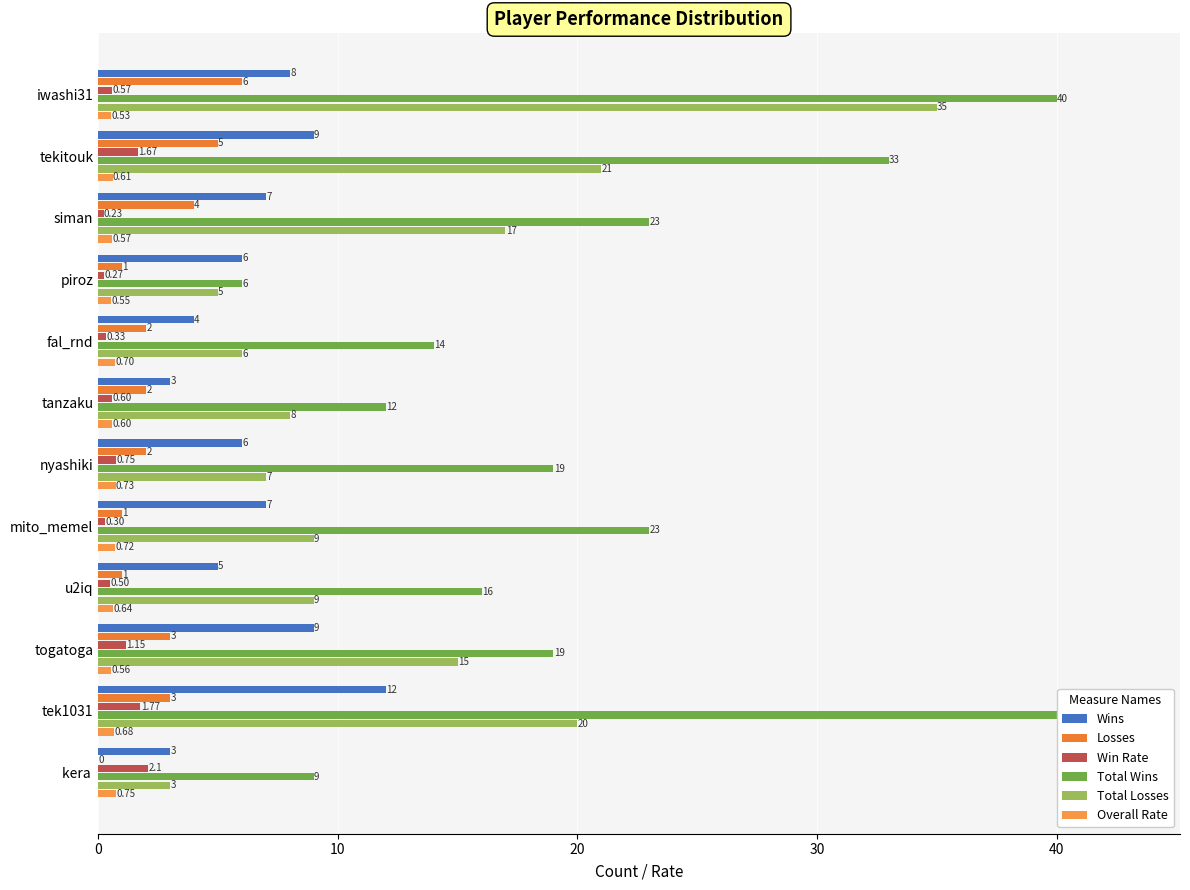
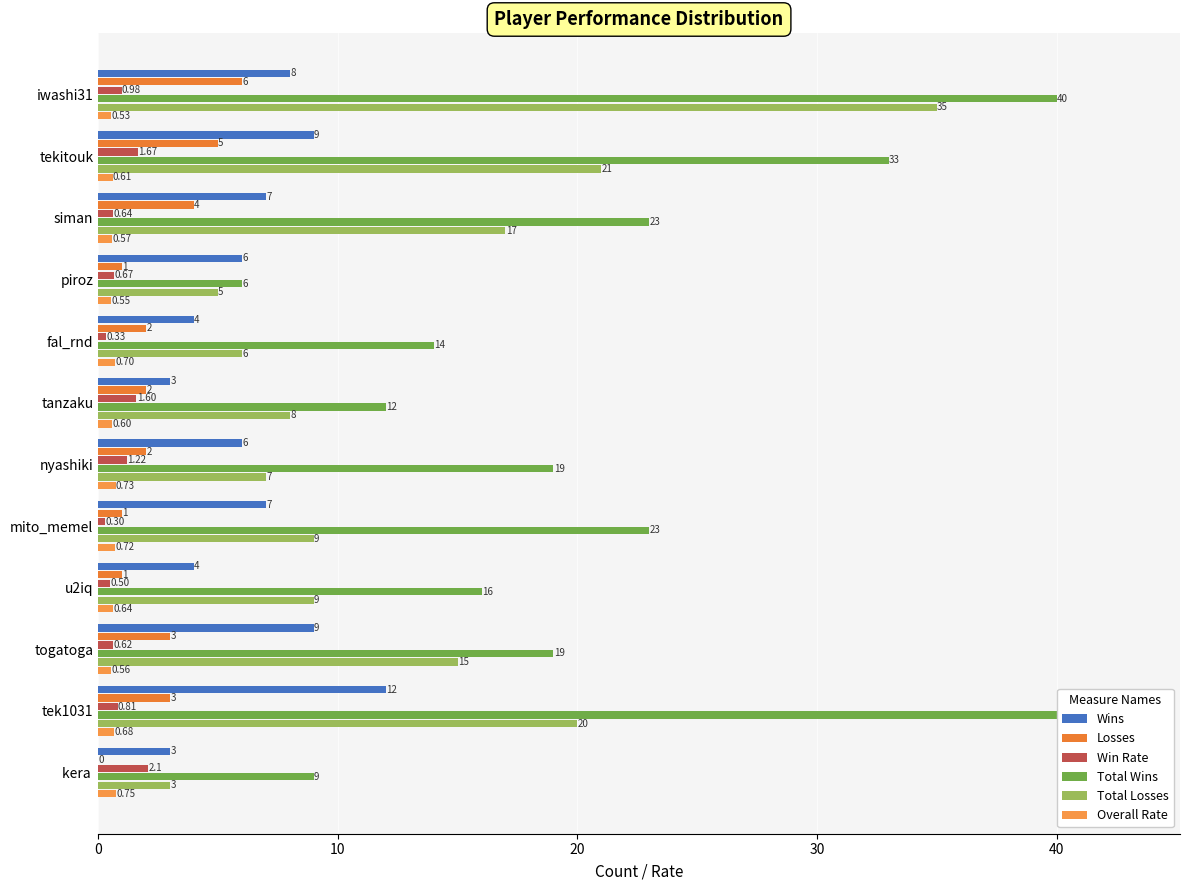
Win Rate, iwashi31: 0.57 -> 0.98
Win Rate, siman: 0.23 -> 0.64
Win Rate, piroz: 0.27 -> 0.67
Win Rate, tanzaku: 0.60 -> 1.60
Win Rate, nyashiki: 0.75 -> 1.22
Wins, u2iq: 5 -> 4
Win Rate, togatoga: 1.15 -> 0.62
Win Rate, tek1031: 1.77 -> 0.81
